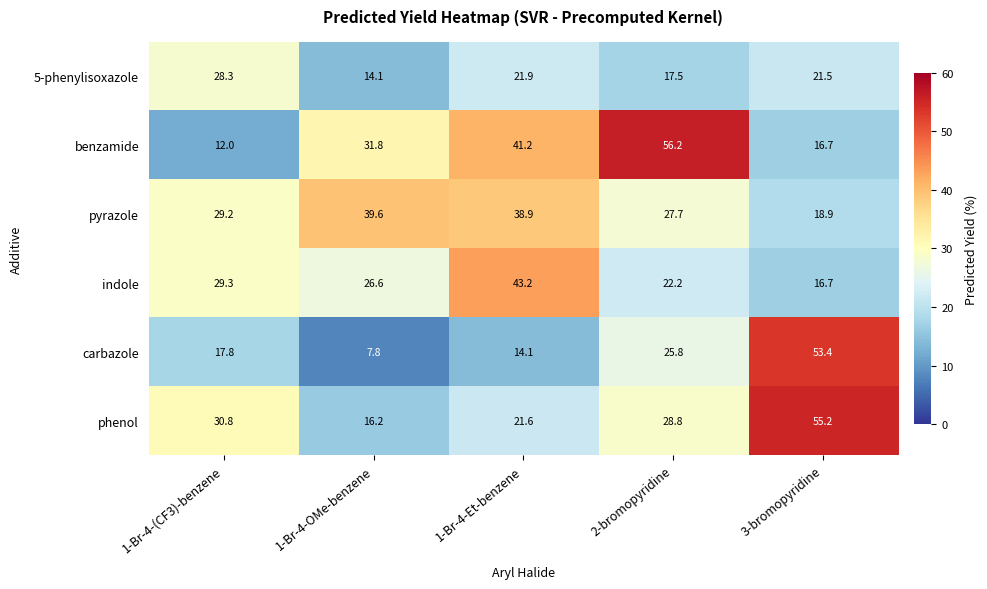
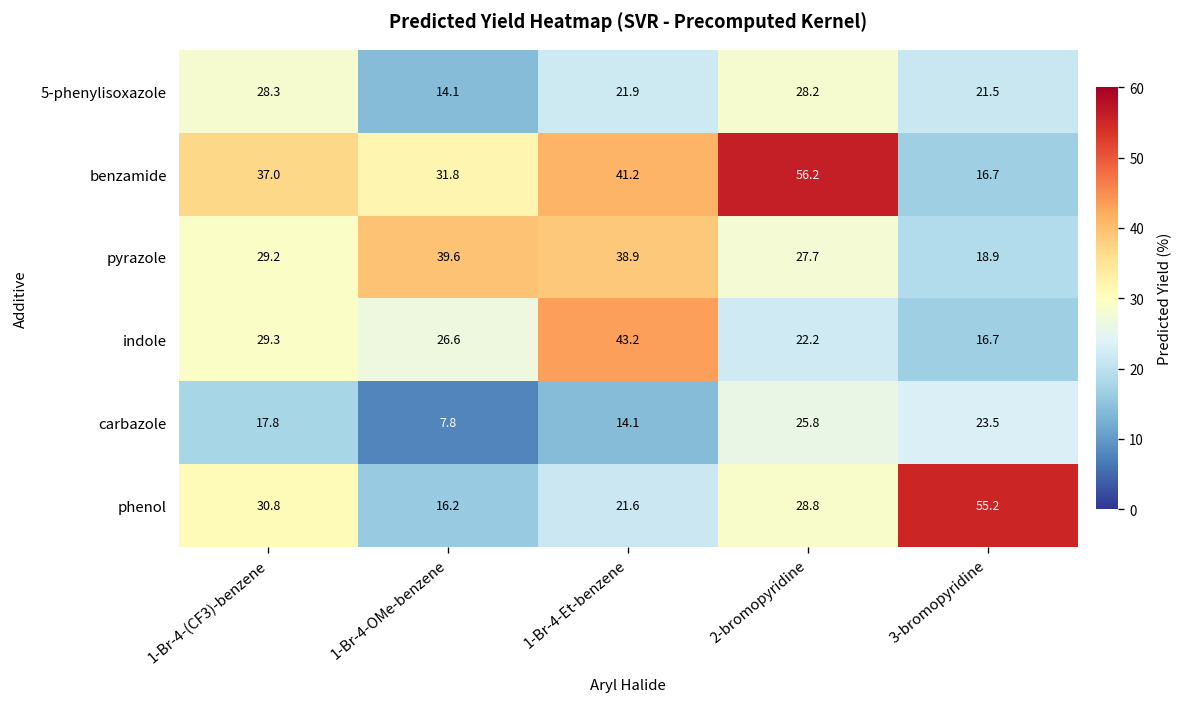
5-phenylisoxazole, 2-bromopyridine: 17.5 -> 28.2
benzamide, 1-Br-4-(CF3)-benzene: 12.0 -> 37.0
carbazole, 3-bromopyridine: 53.4 -> 23.5
